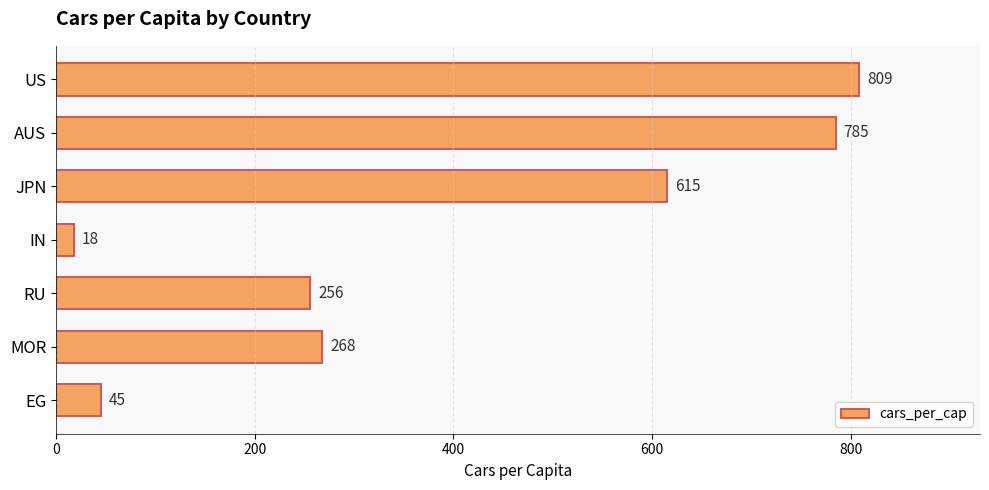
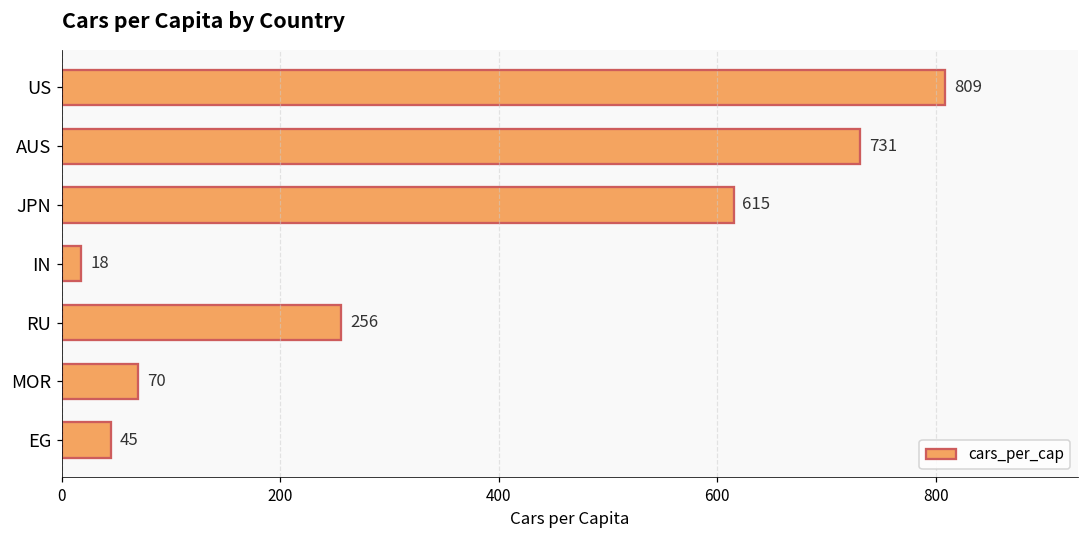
AUS: 785 -> 731
MOR: 268 -> 70
